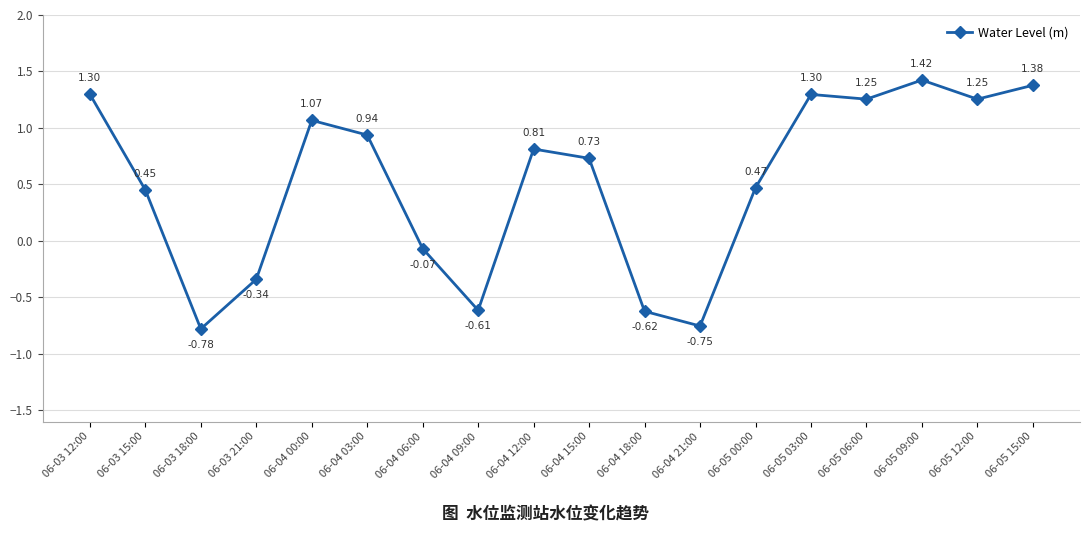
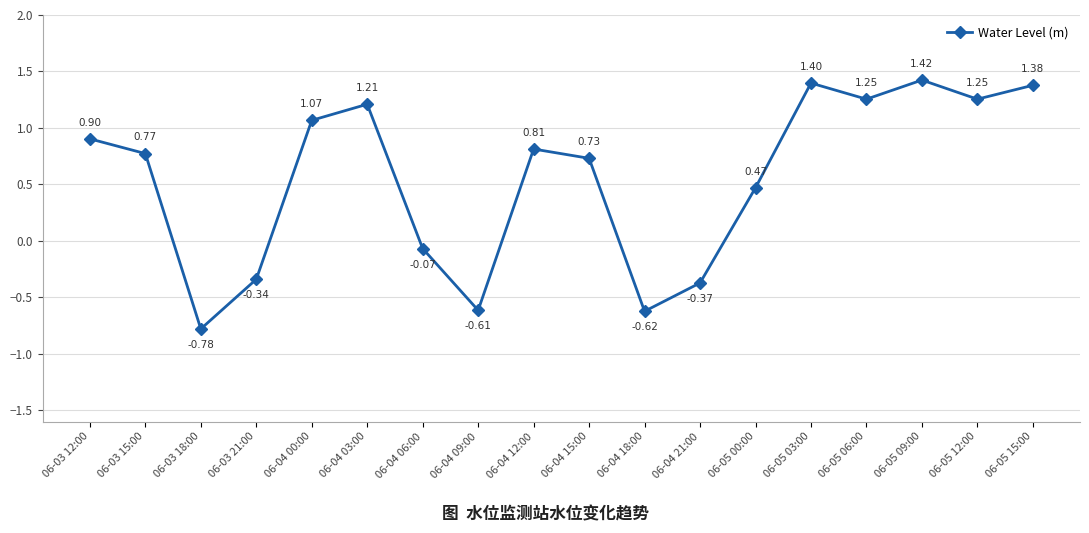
06-03 12:00: 1.30 -> 0.90
06-03 15:00: 0.45 -> 0.77
06-04 03:00: 0.94 -> 1.21
06-04 21:00: -0.75 -> -0.37
06-05 03:00: 1.30 -> 1.40
